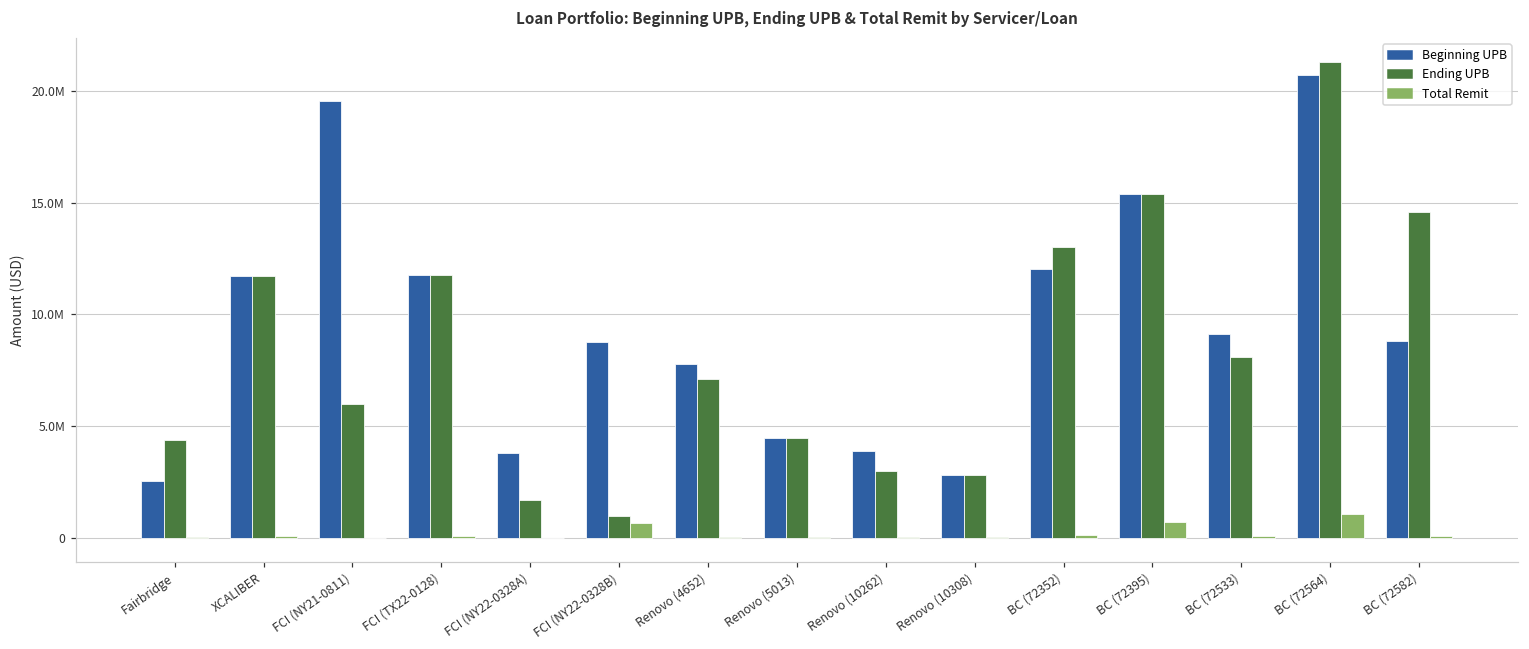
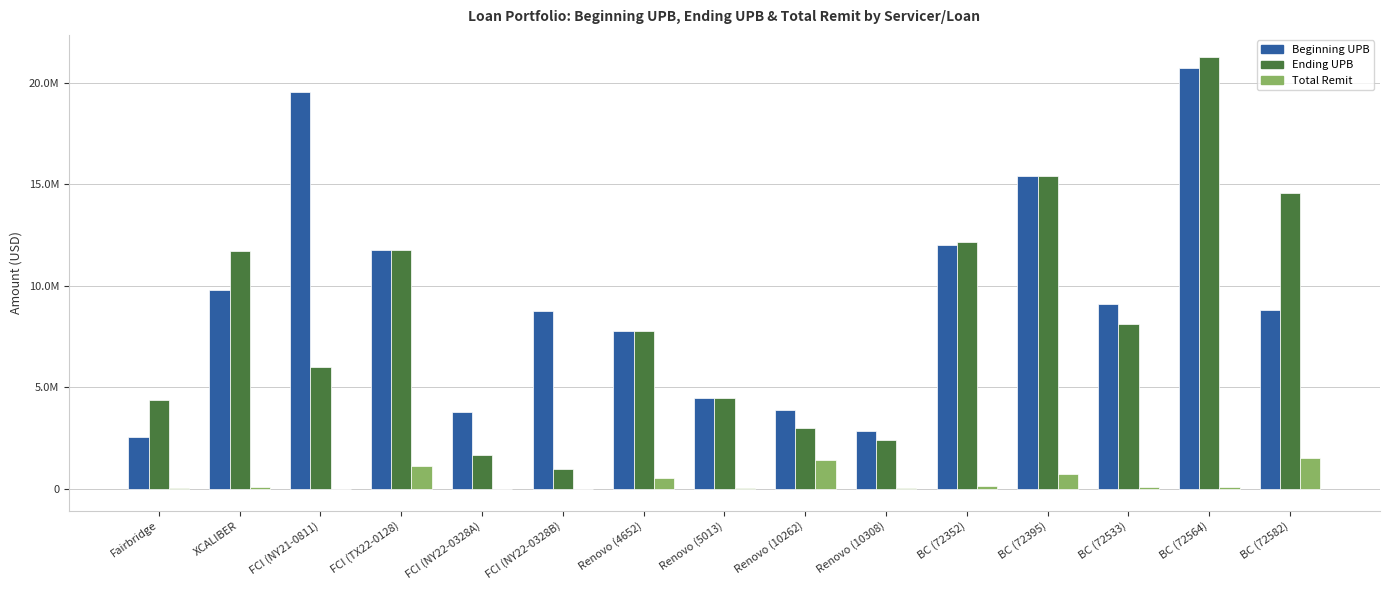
Beginning UPB, XCALIBER: 11700000 -> 9800000
Total Remit, FCI (TX22-0128): 100000 -> 1100000
Total Remit, FCI (NY22-0328B): 600000 -> 0
Ending UPB, Renovo (4652): 7100000 -> 7800000
Total Remit, Renovo (4652): 0 -> 500000
Total Remit, Renovo (10262): 0 -> 1400000
Ending UPB, Renovo (10308): 2800000 -> 2400000
Ending UPB, BC (72352): 13000000 -> 12100000
Total Remit, BC (72564): 1100000 -> 100000
Total Remit, BC (72582): 100000 -> 1500000
